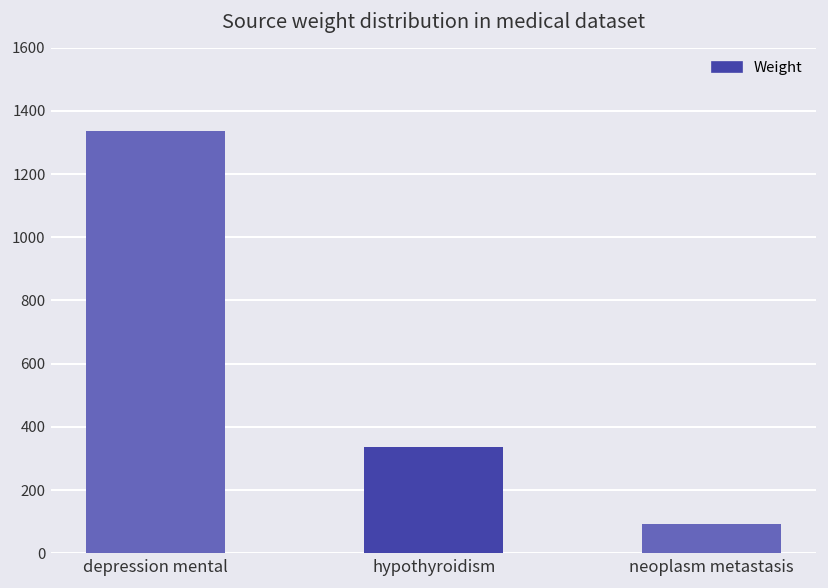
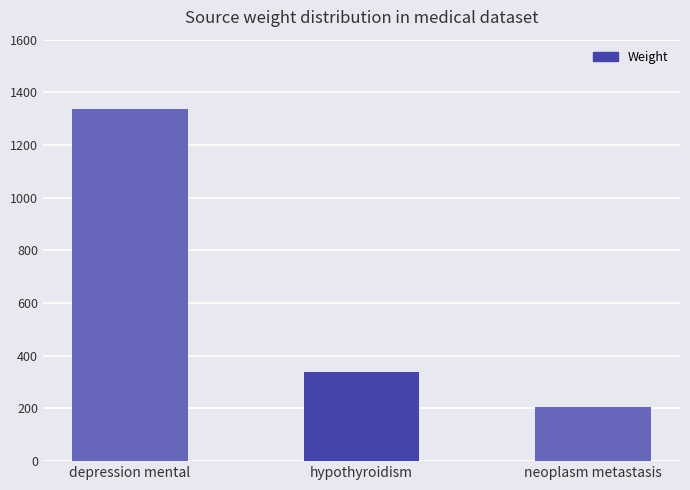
neoplasm metastasis: 90 -> 200
